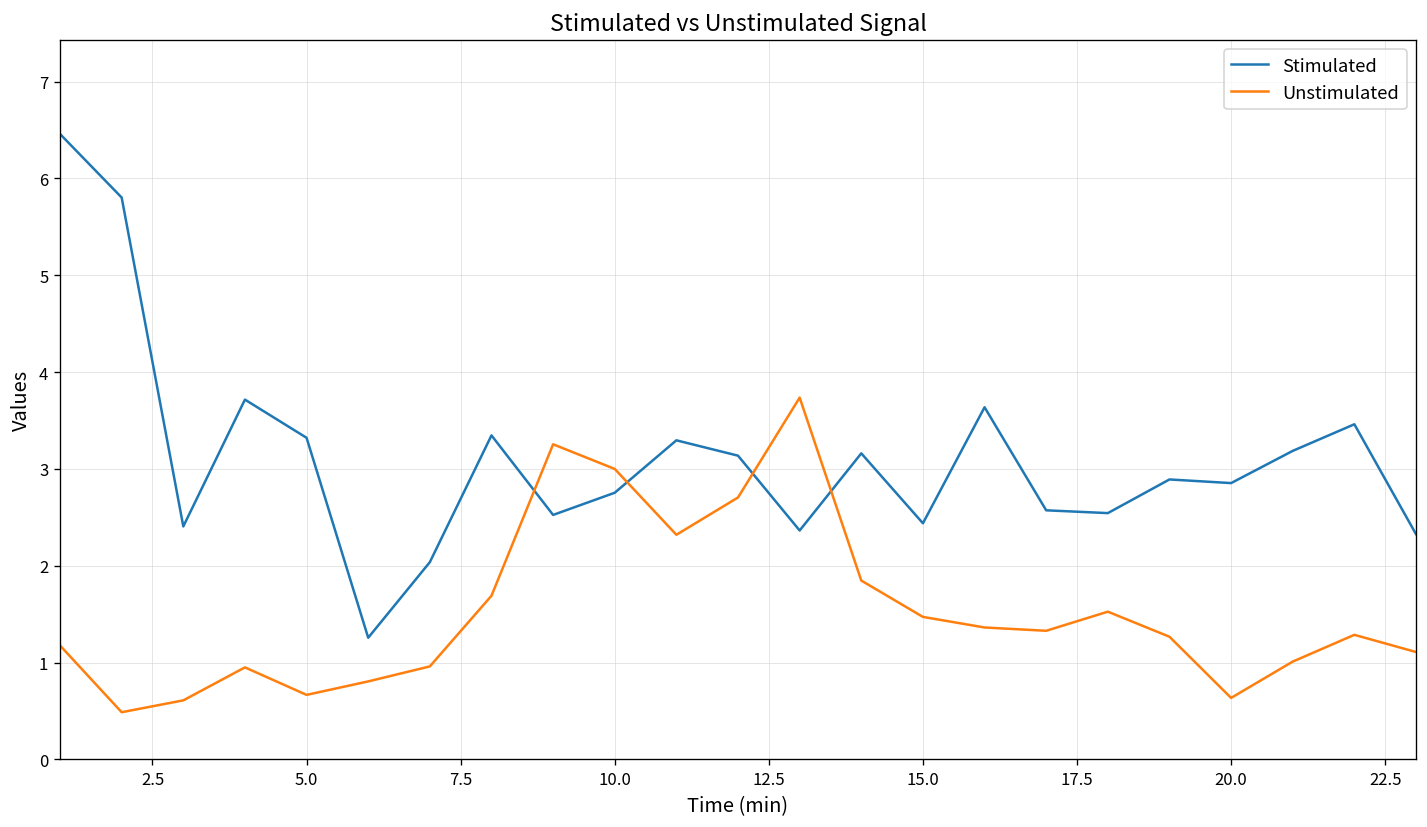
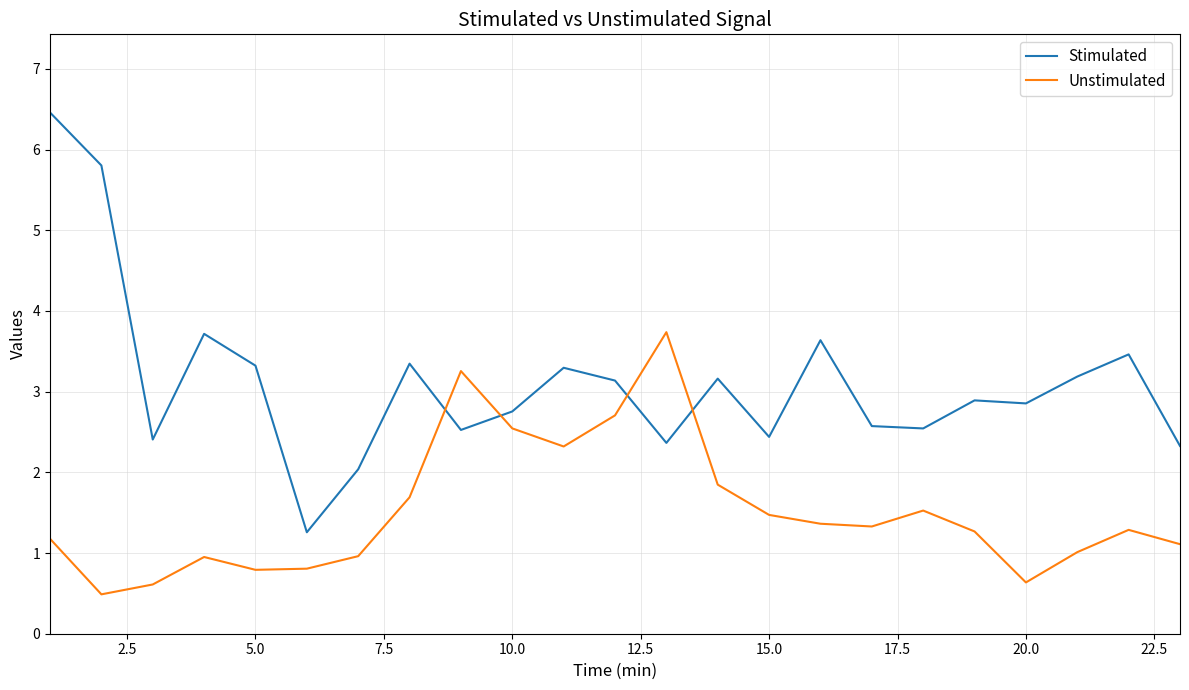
Unstimulated, 5.0: 0.7 -> 0.8
Unstimulated, 10.0: 3.0 -> 2.5
